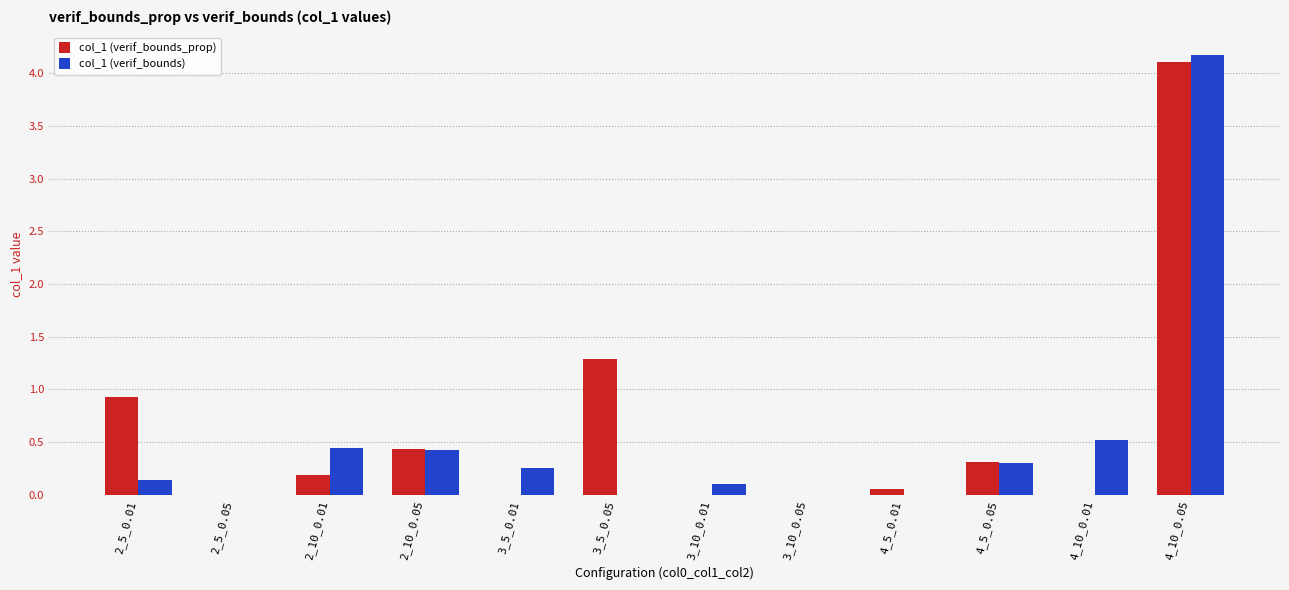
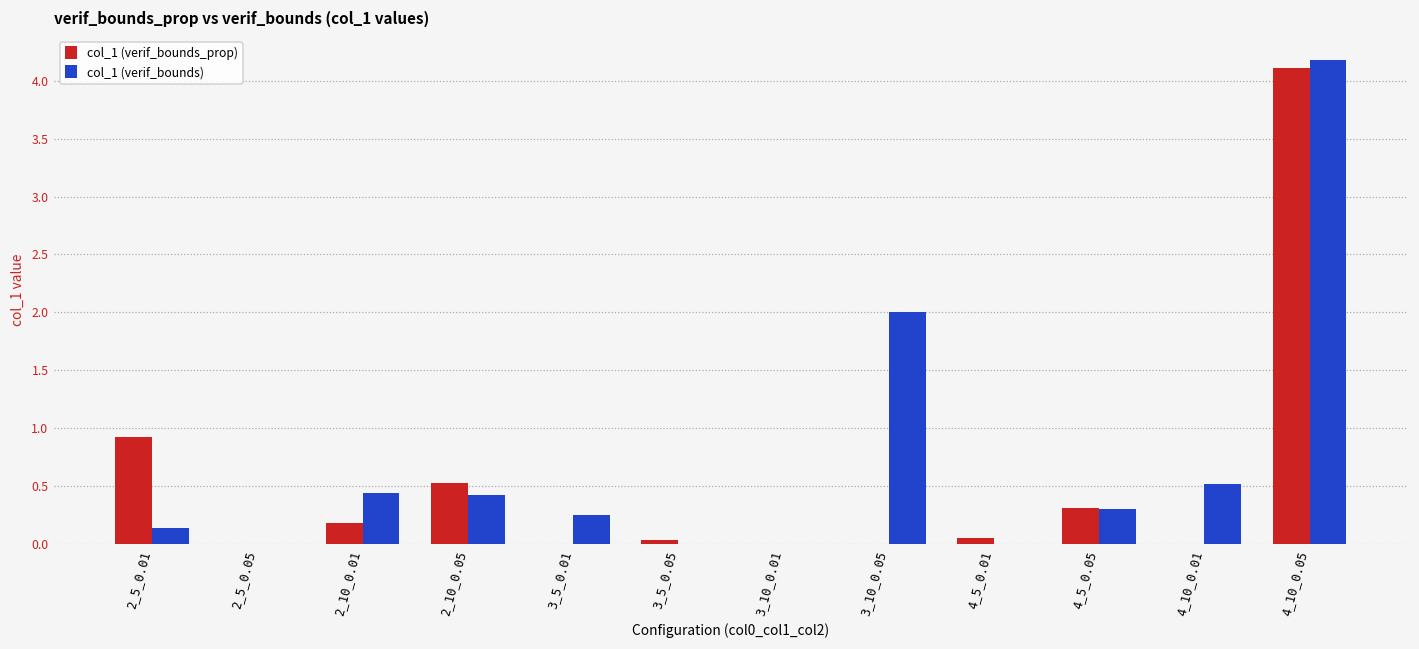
col_1 (verif_bounds_prop), 2_10_0.05: 0.44 -> 0.53
col_1 (verif_bounds_prop), 3_5_0.05: 1.29 -> 0.04
col_1 (verif_bounds), 3_10_0.01: 0.1 -> 0.0
col_1 (verif_bounds), 3_10_0.05: 0 -> 2
